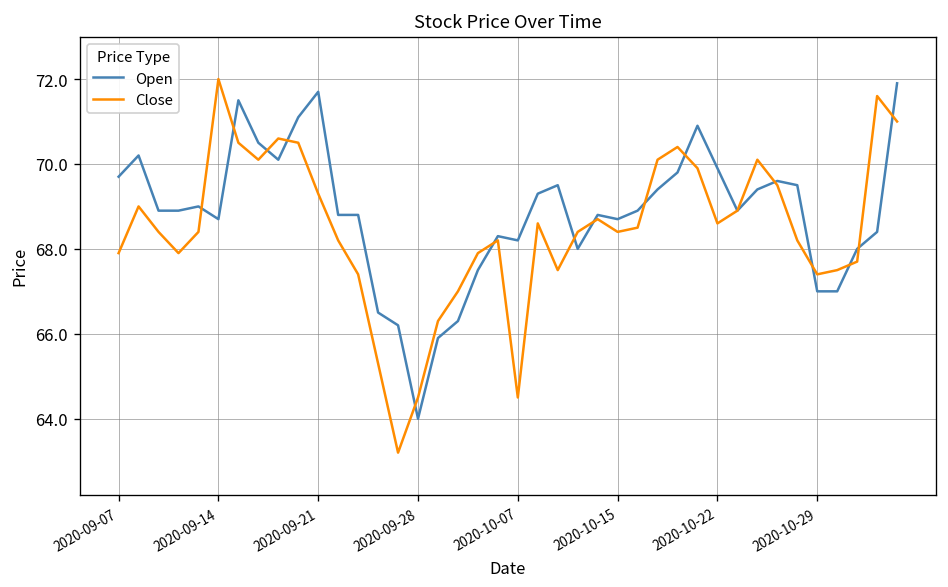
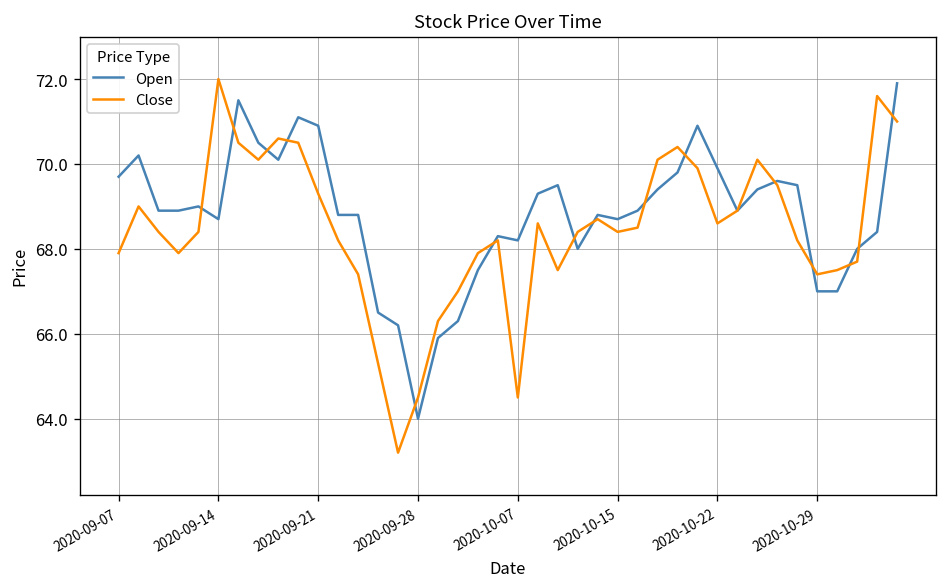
Open, 2020-09-21: 71.7 -> 70.9
